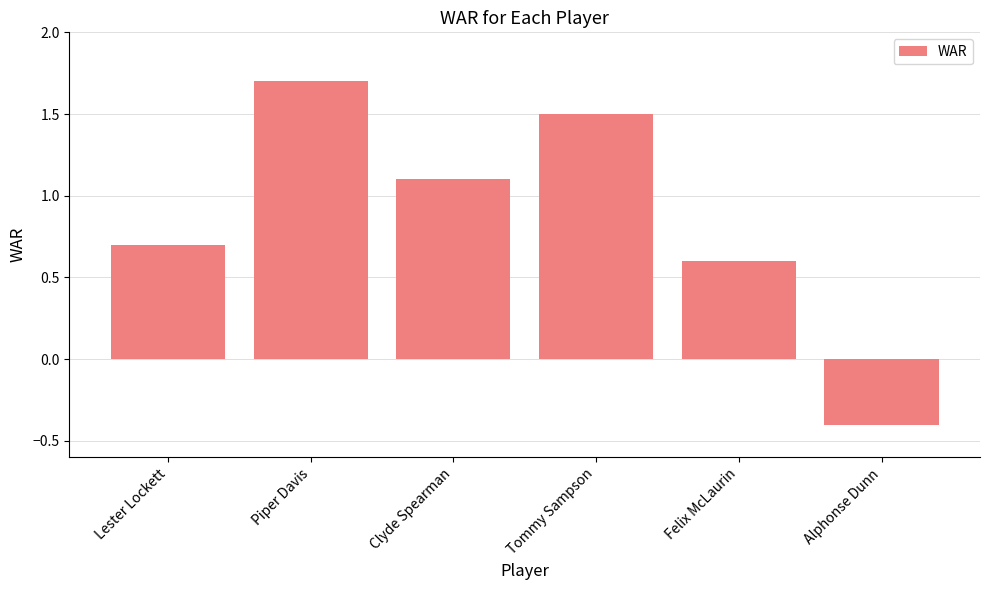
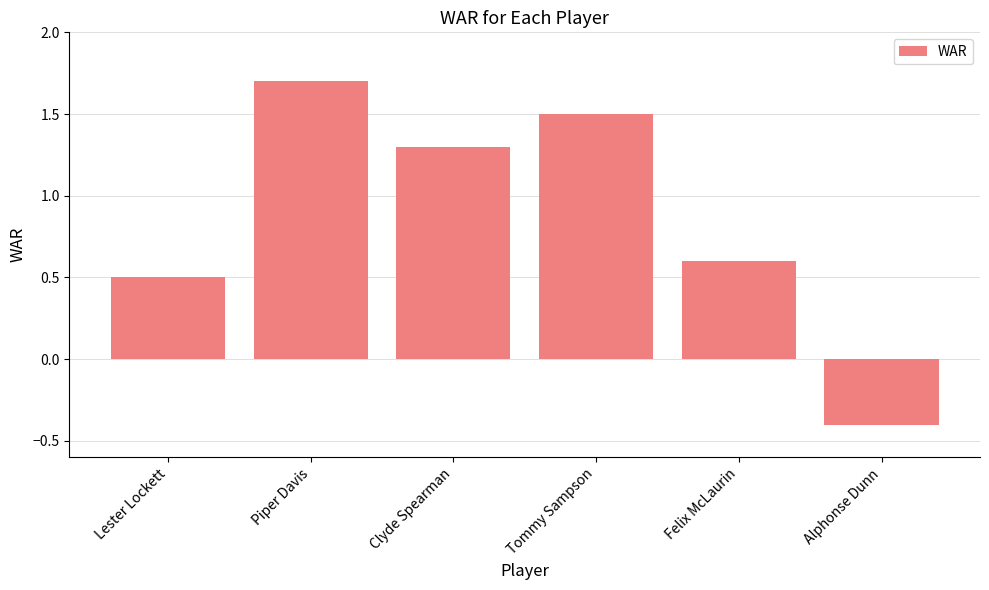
Lester Lockett: 0.7 -> 0.5
Clyde Spearman: 1.1 -> 1.3
